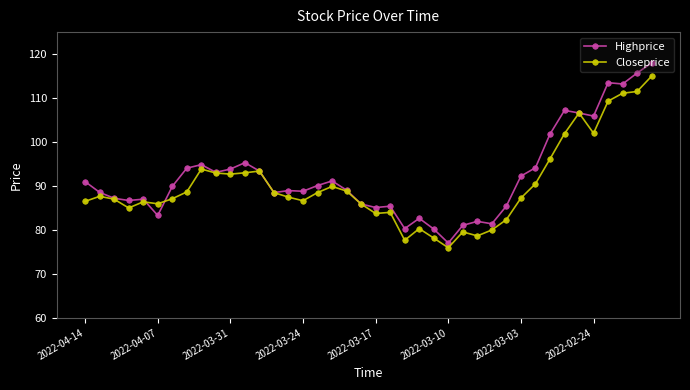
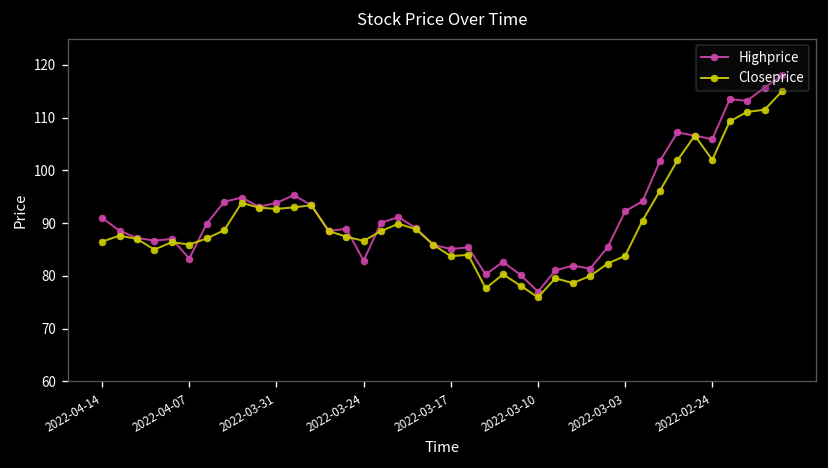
Highprice, 2022-03-24: 89 -> 83
Closeprice, 2022-03-03: 87 -> 84
